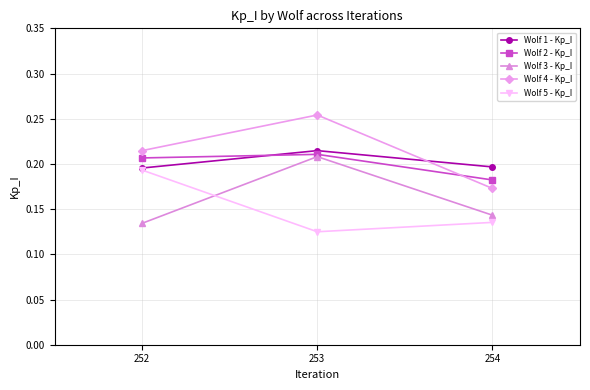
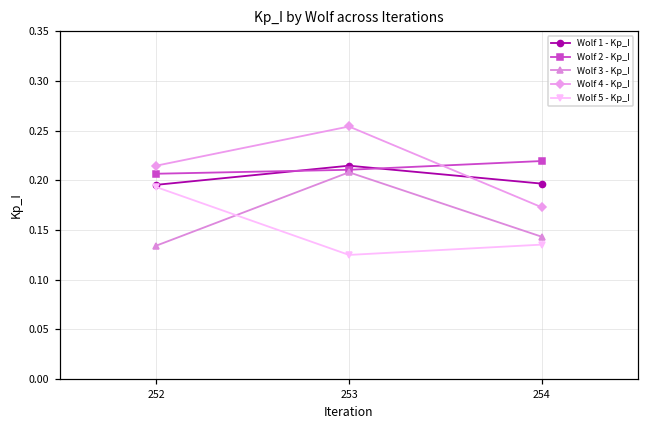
Wolf 2 - Kp_I, 254: 0.18 -> 0.22
